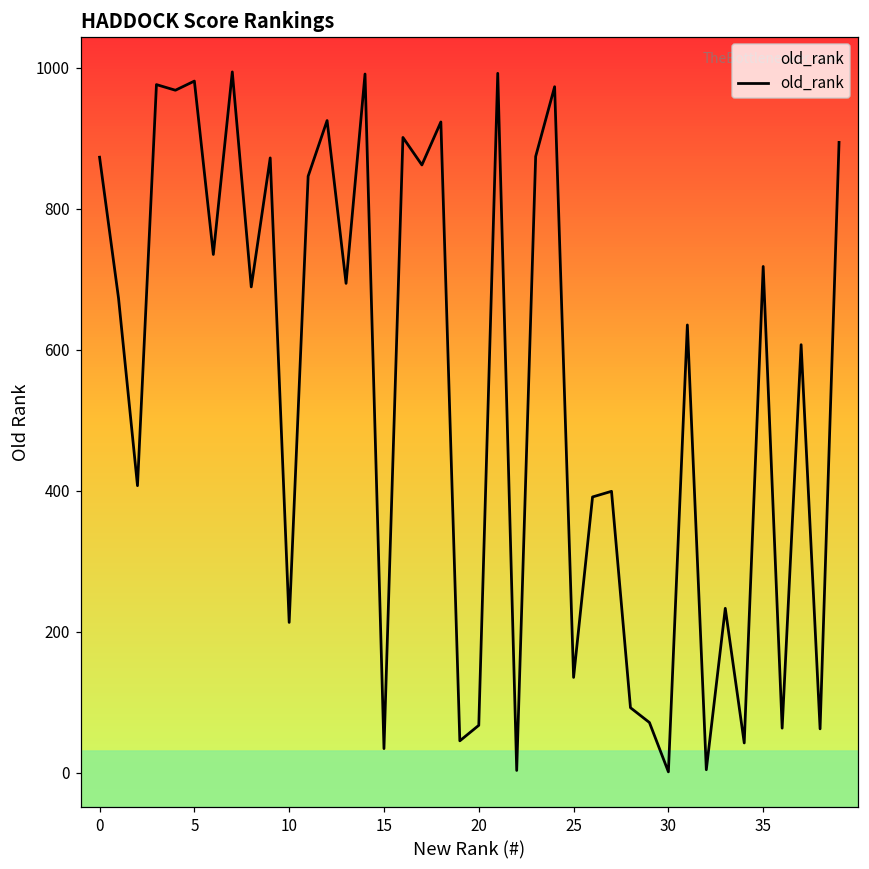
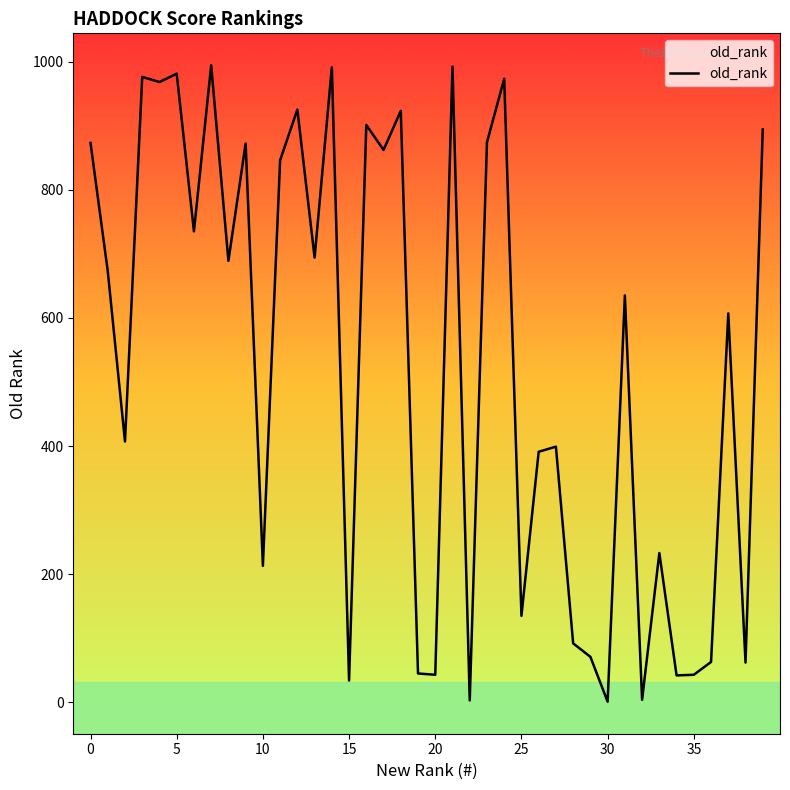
20: 70 -> 40
35: 720 -> 40
